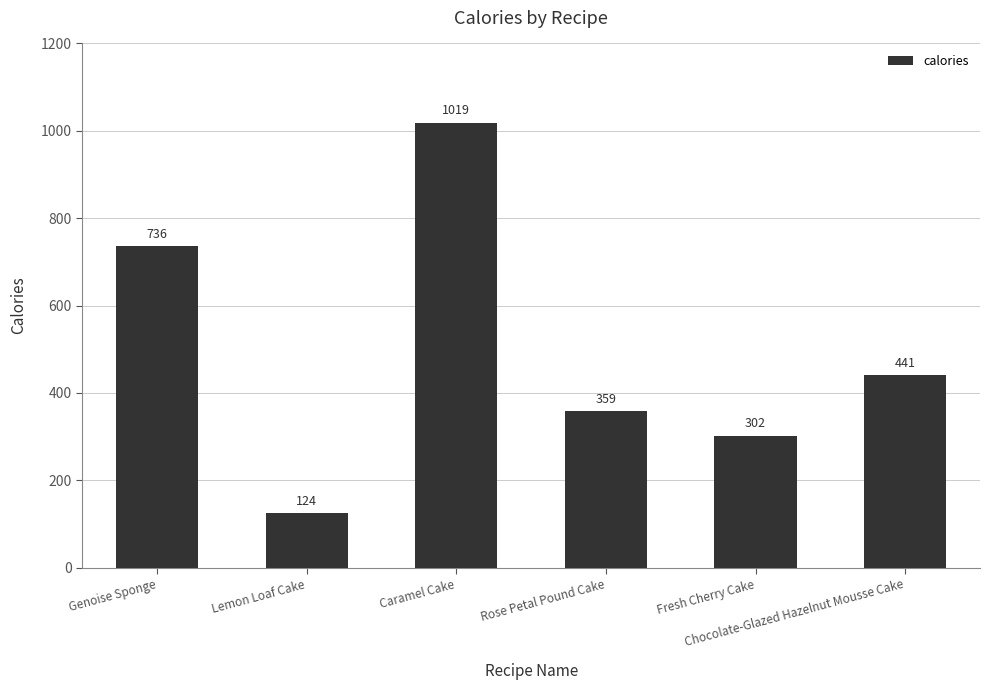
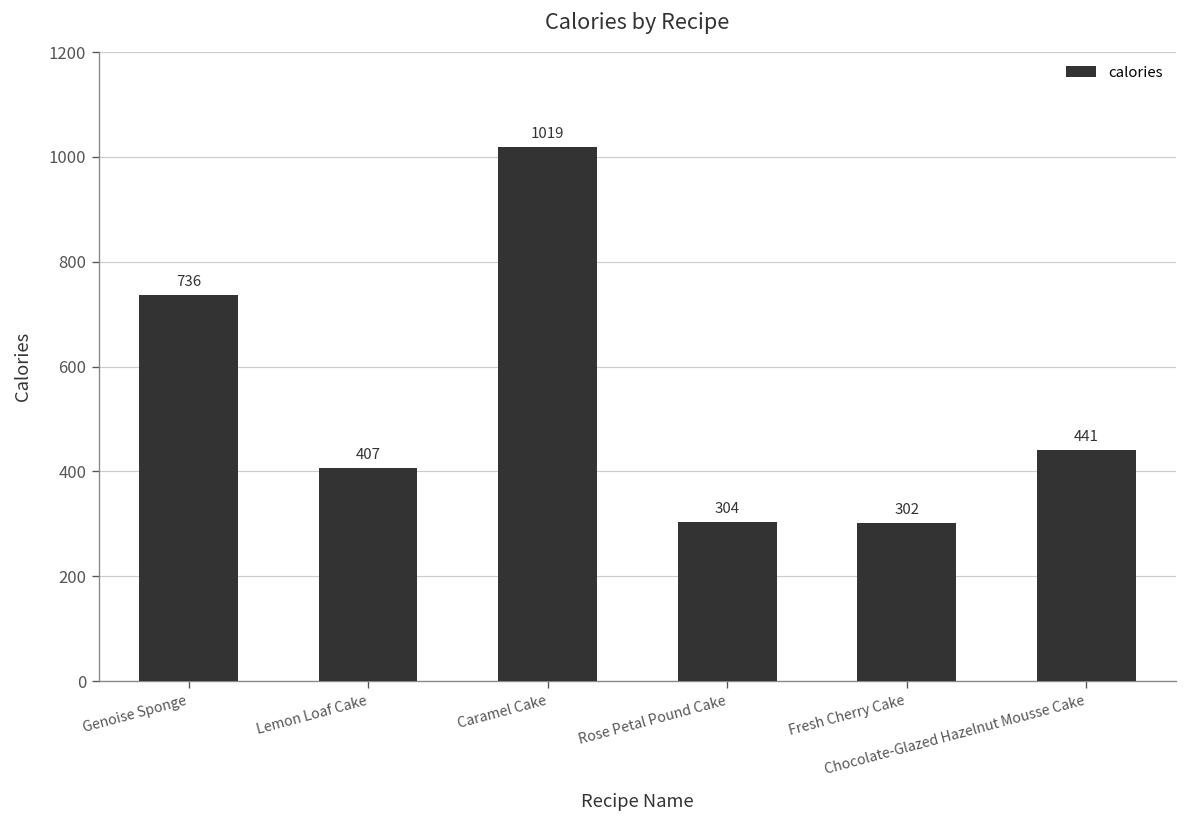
Lemon Loaf Cake: 124 -> 407
Rose Petal Pound Cake: 359 -> 304
